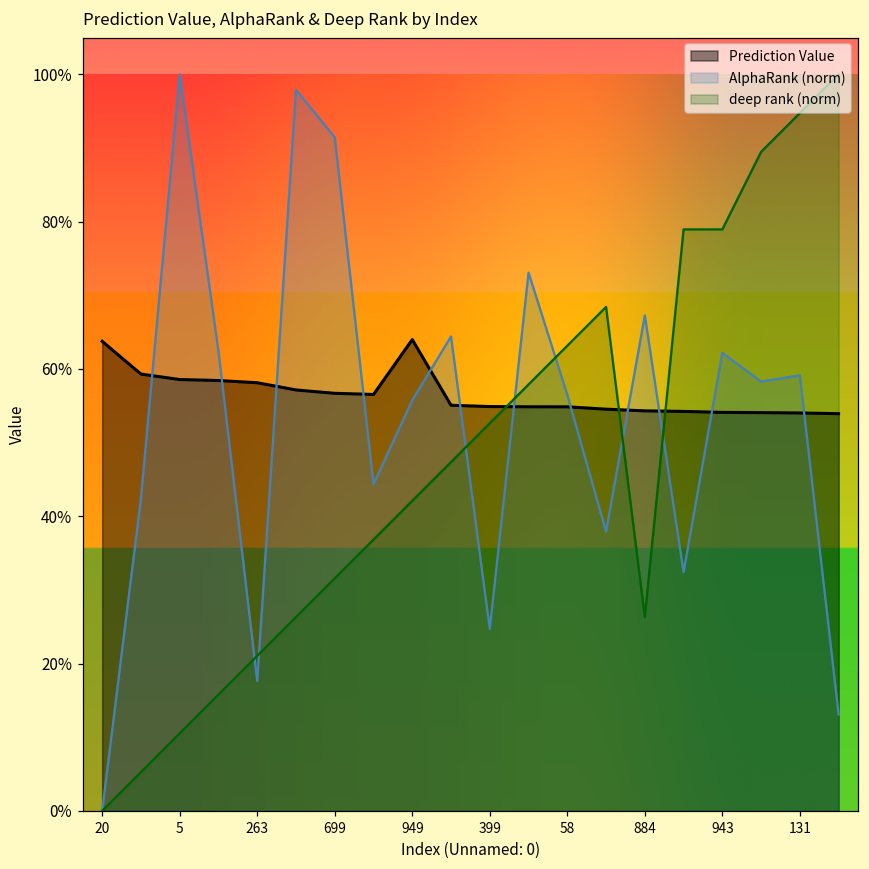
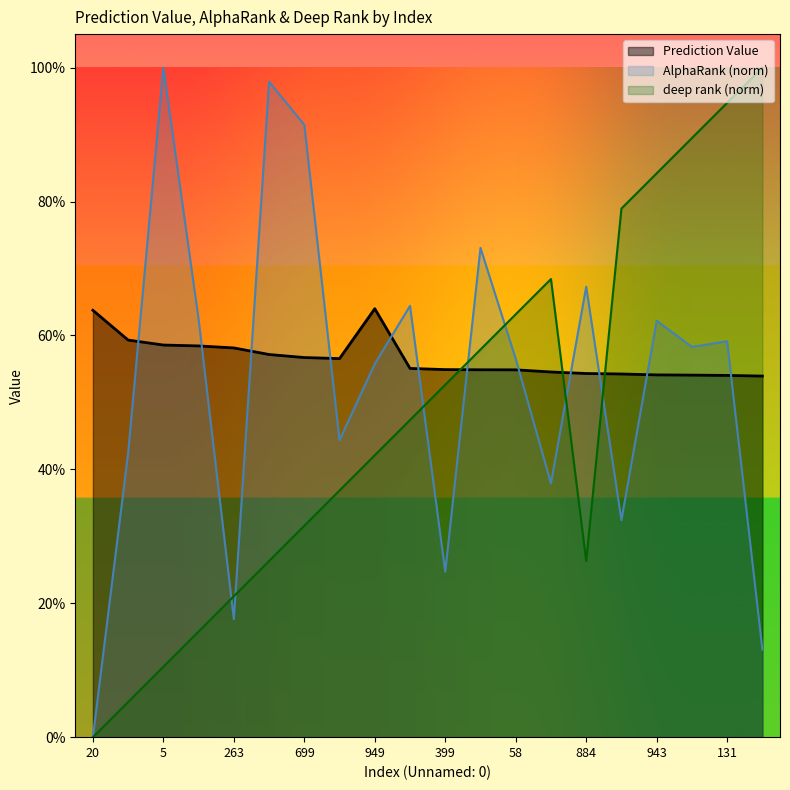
deep rank (norm), 943: 79% -> 84%
